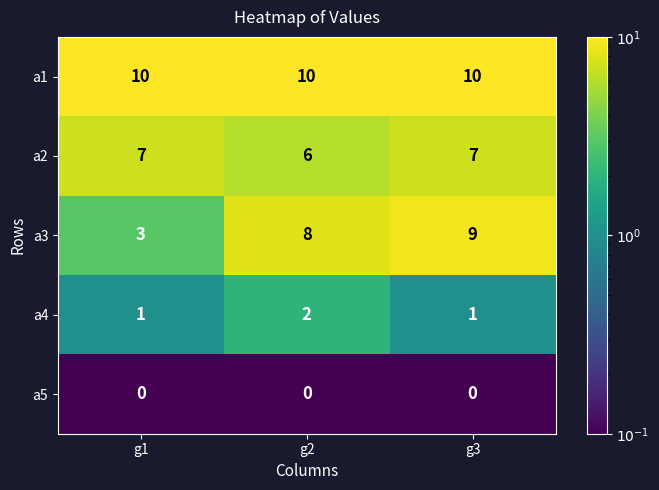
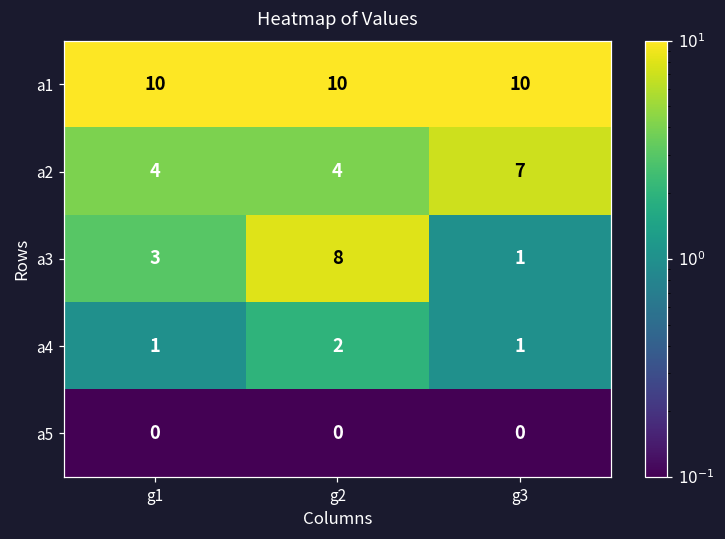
a2, g1: 7 -> 4
a2, g2: 6 -> 4
a3, g3: 9 -> 1
